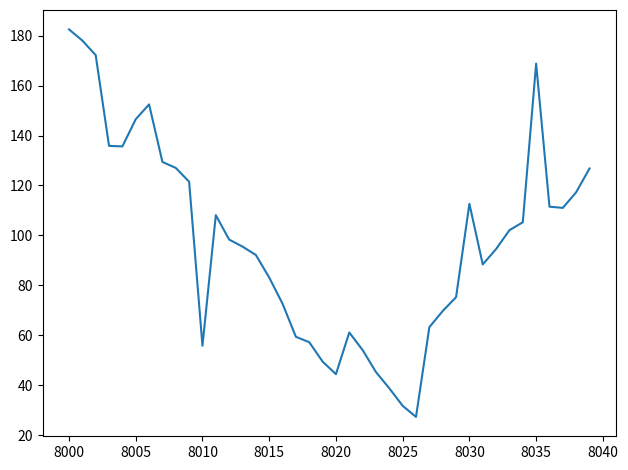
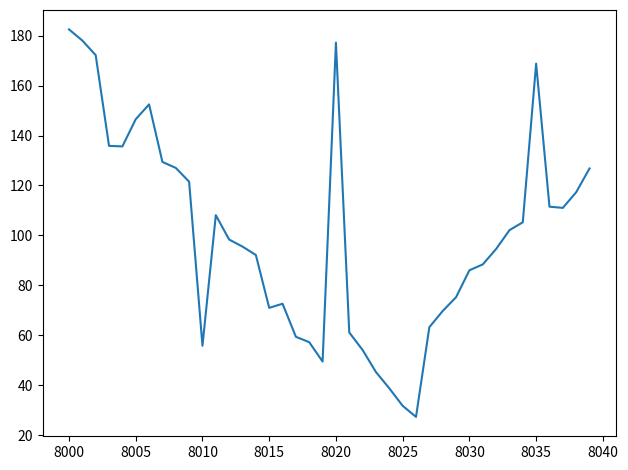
8015: 83 -> 71
8020: 44 -> 177
8030: 113 -> 86
